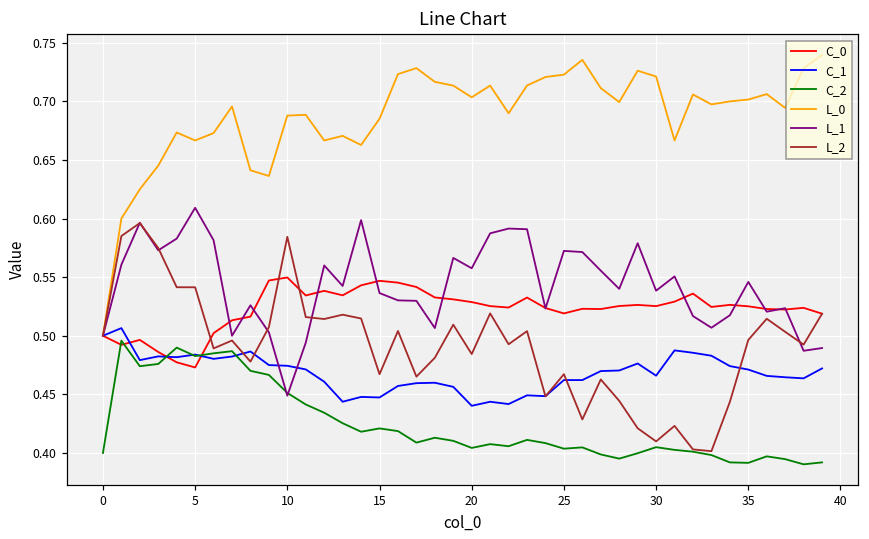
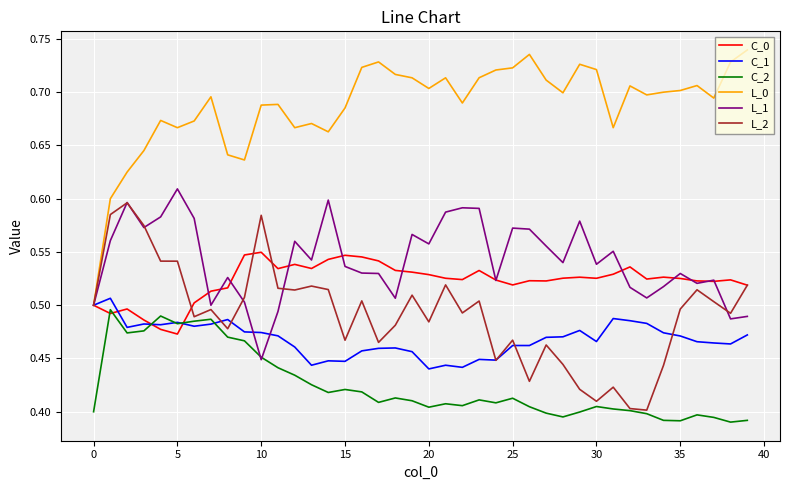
C_2, 25: 0.404 -> 0.413
L_1, 35: 0.546 -> 0.530
